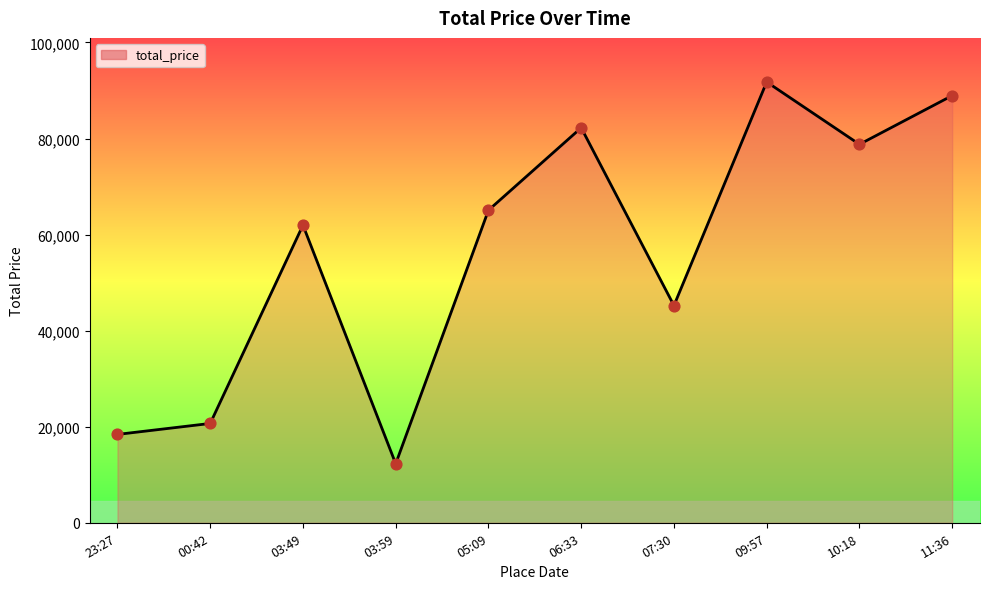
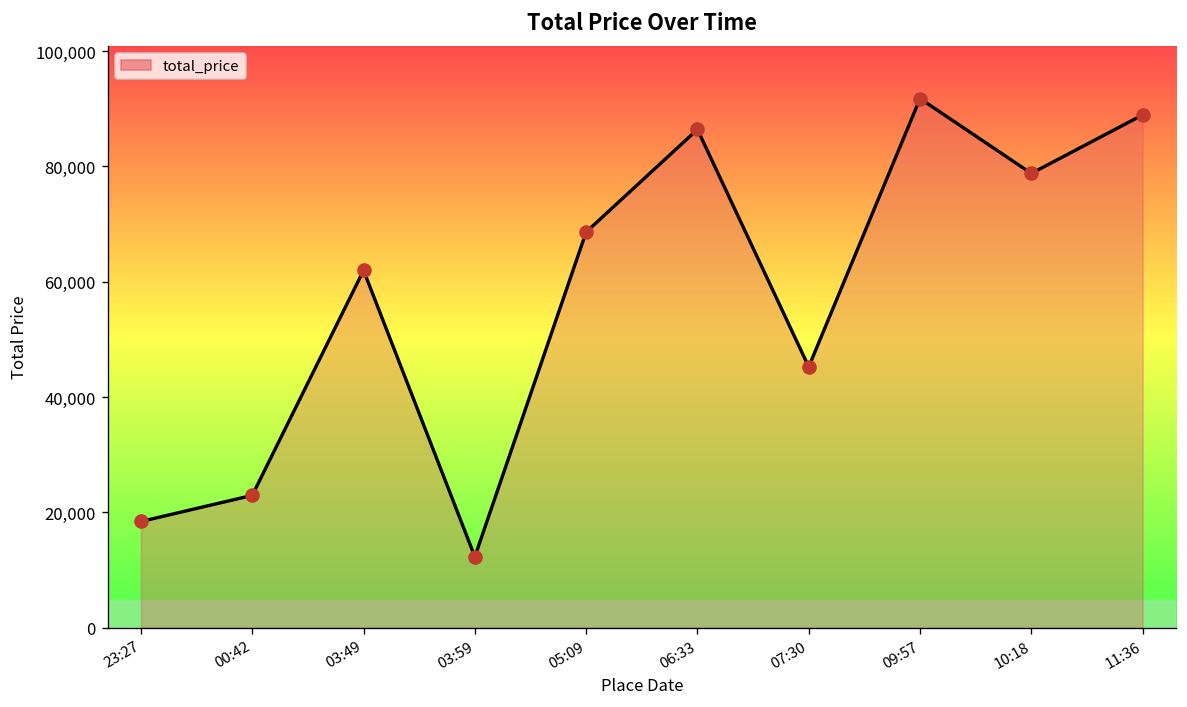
00:42: 21,000 -> 23,000
05:09: 65,000 -> 69,000
06:33: 82,000 -> 86,000
